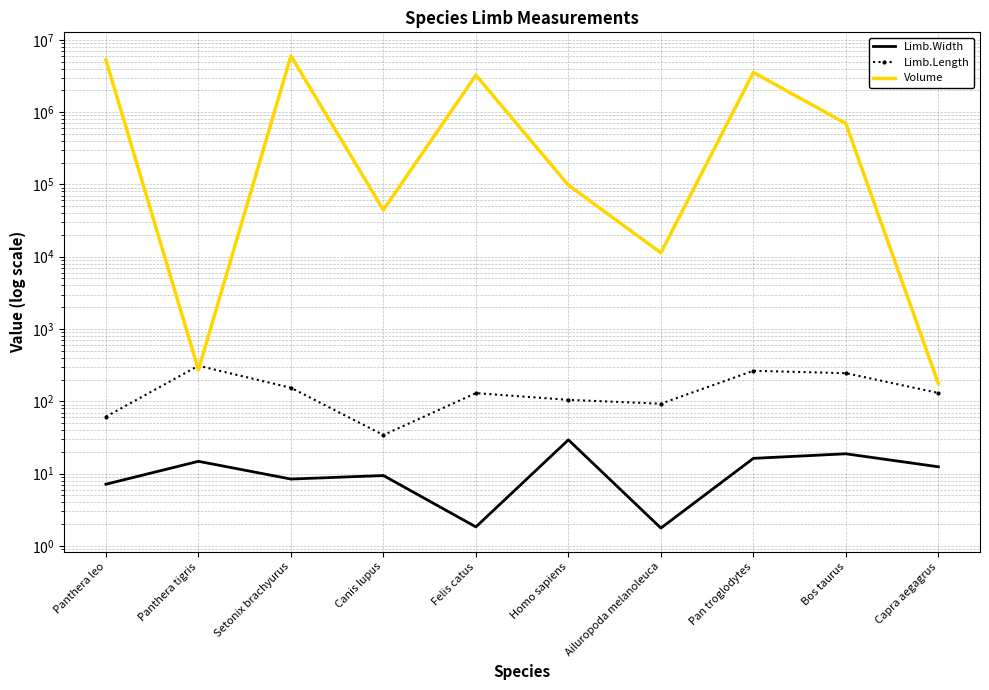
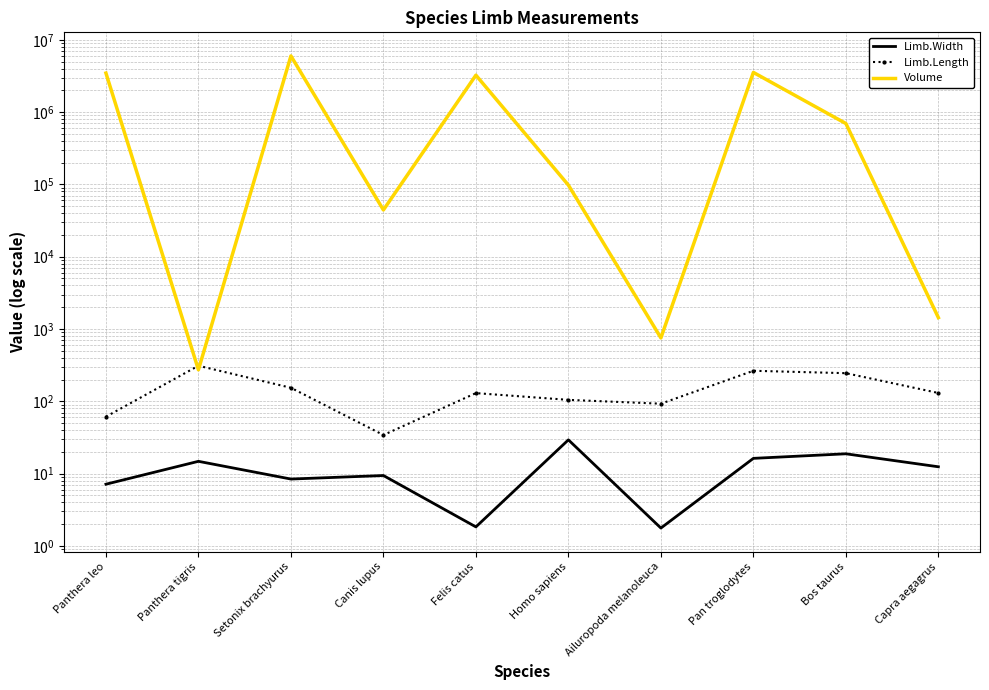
Volume, Panthera leo: 5000000 -> 3000000
Volume, Ailuropoda melanoleuca: 11000 -> 800
Volume, Capra aegagrus: 180 -> 1400
